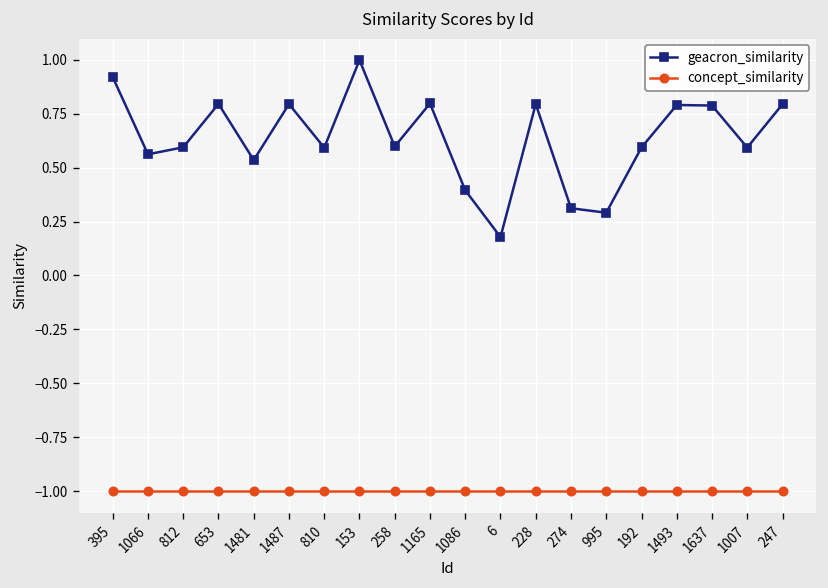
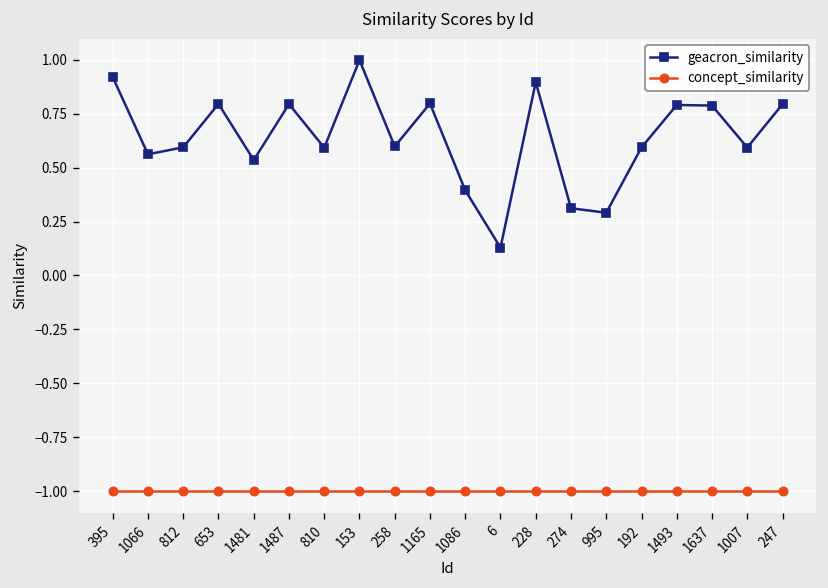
geacron_similarity, 6: 0.18 -> 0.13
geacron_similarity, 228: 0.80 -> 0.90
